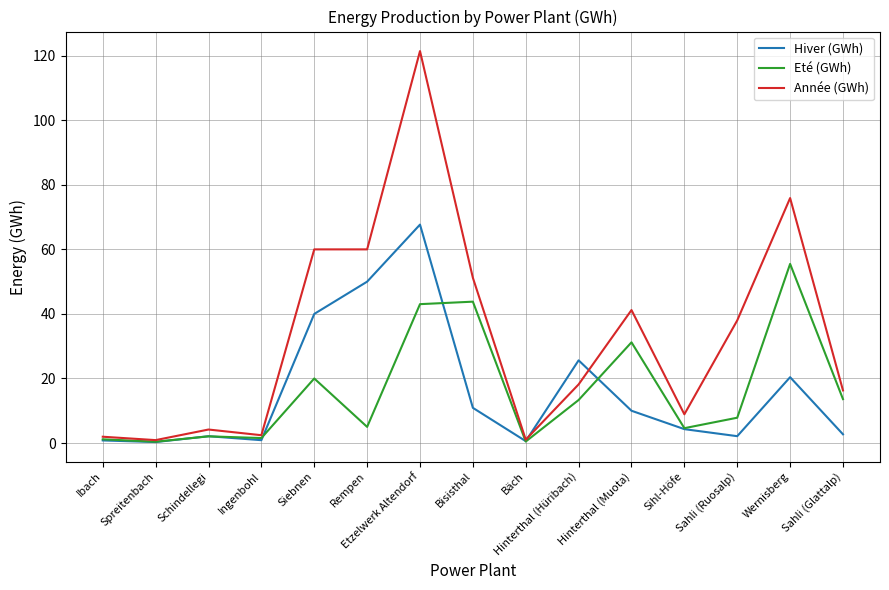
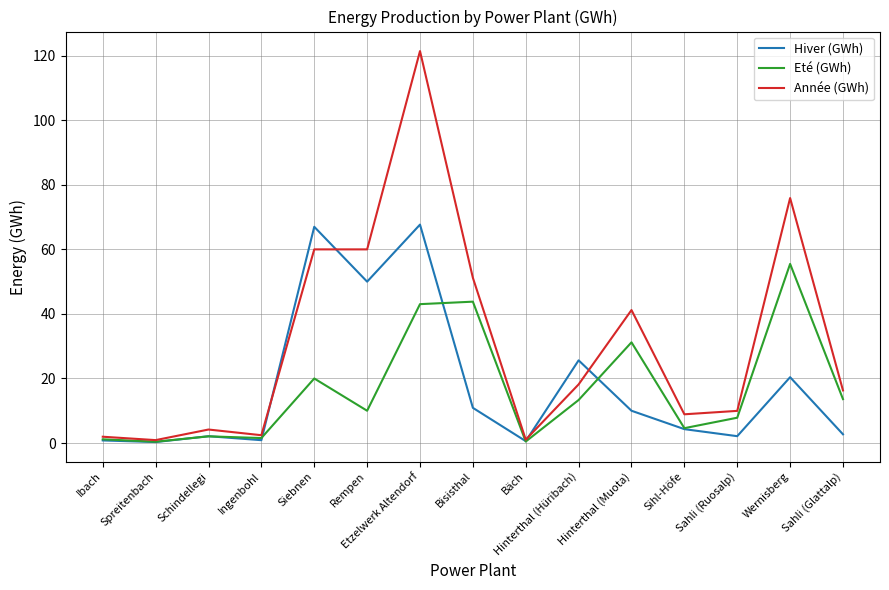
Hiver (GWh), Siebnen: 40 -> 67
Eté (GWh), Rempen: 5 -> 10
Année (GWh), Sahli (Ruosalp): 38 -> 10
